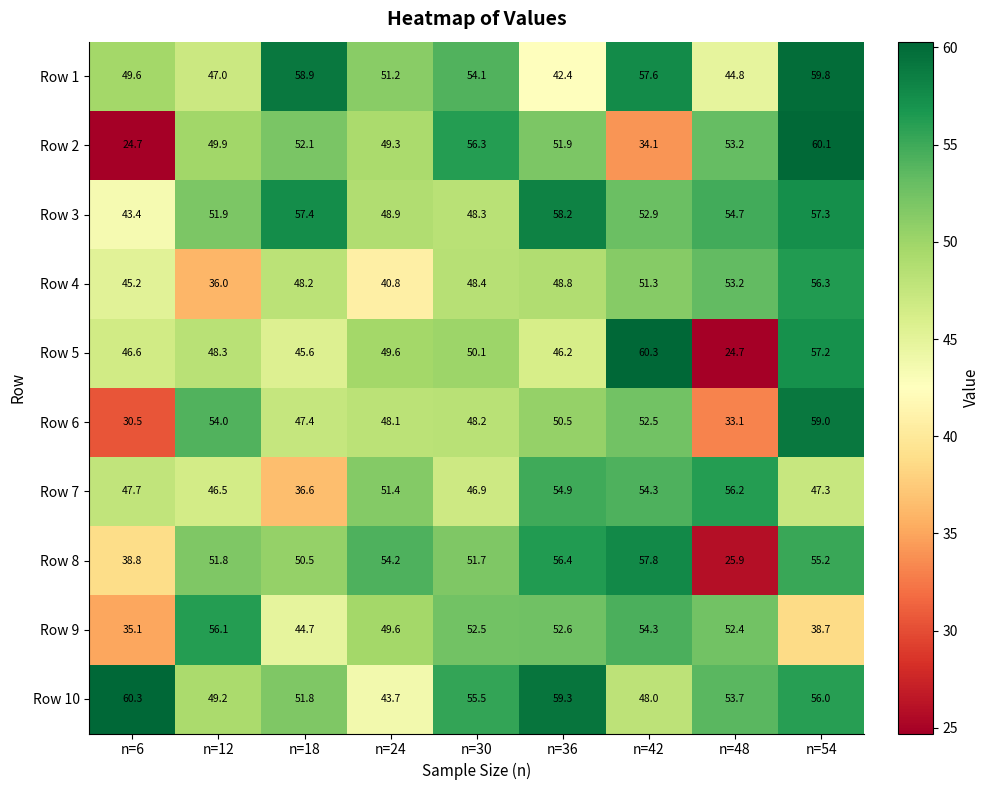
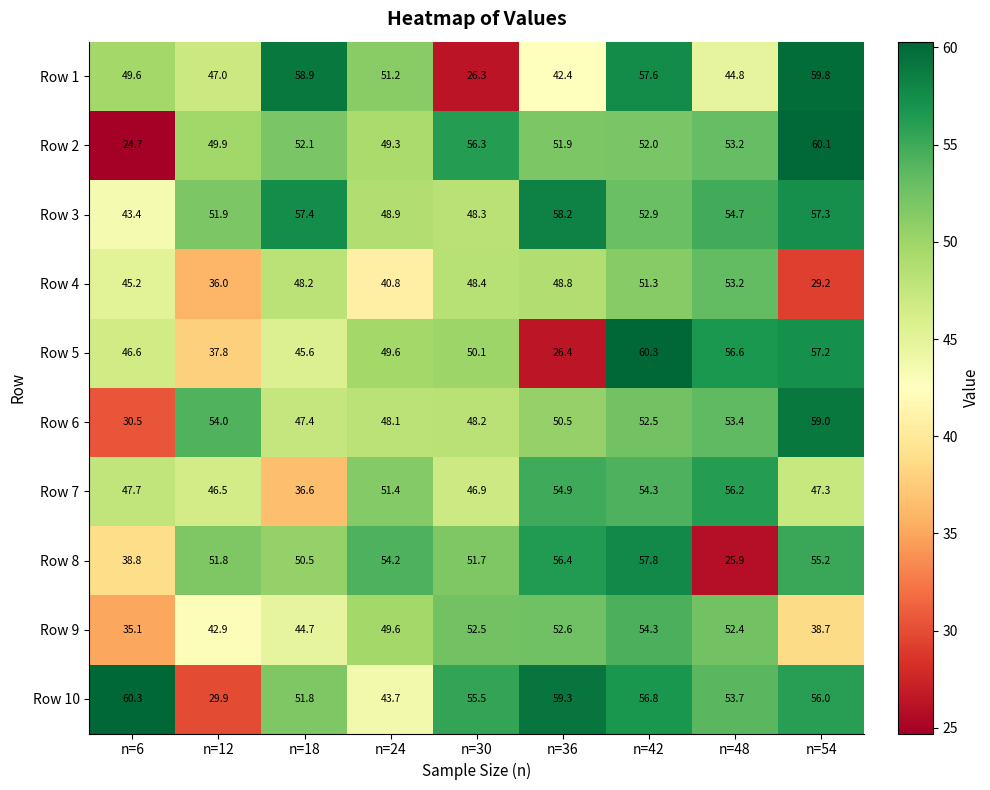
Row 1, n=30: 54.1 -> 26.3
Row 2, n=42: 34.1 -> 52.0
Row 4, n=54: 56.3 -> 29.2
Row 5, n=12: 48.3 -> 37.8
Row 5, n=36: 46.2 -> 26.4
Row 5, n=48: 24.7 -> 56.6
Row 6, n=48: 33.1 -> 53.4
Row 9, n=12: 56.1 -> 42.9
Row 10, n=12: 49.2 -> 29.9
Row 10, n=42: 48.0 -> 56.8
